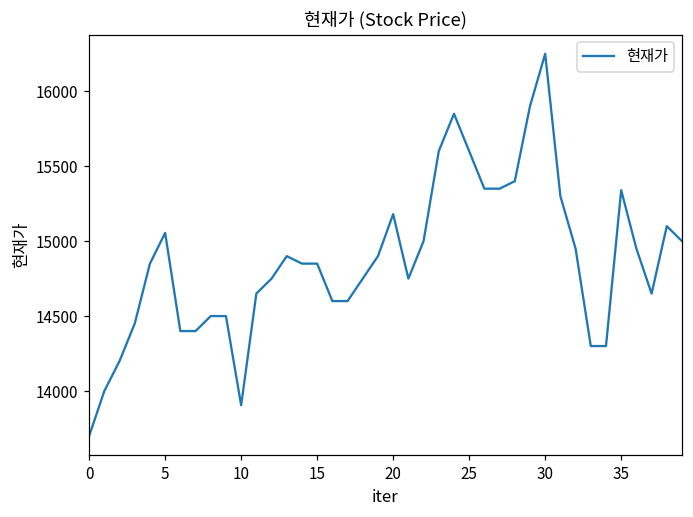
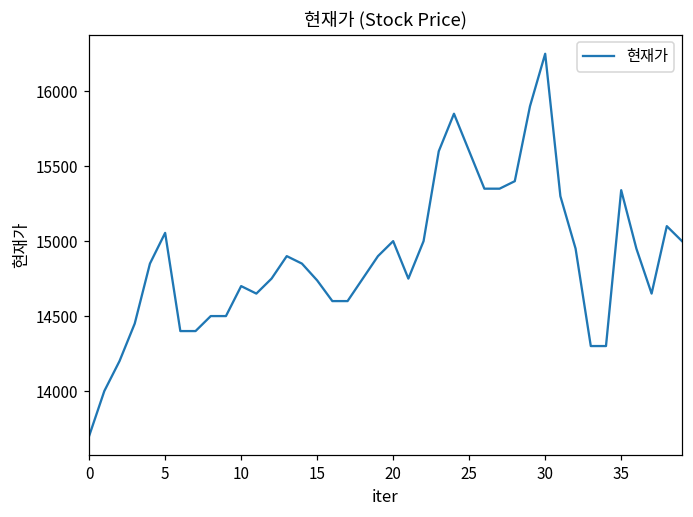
10: 13910 -> 14700
15: 14850 -> 14740
20: 15180 -> 15000
